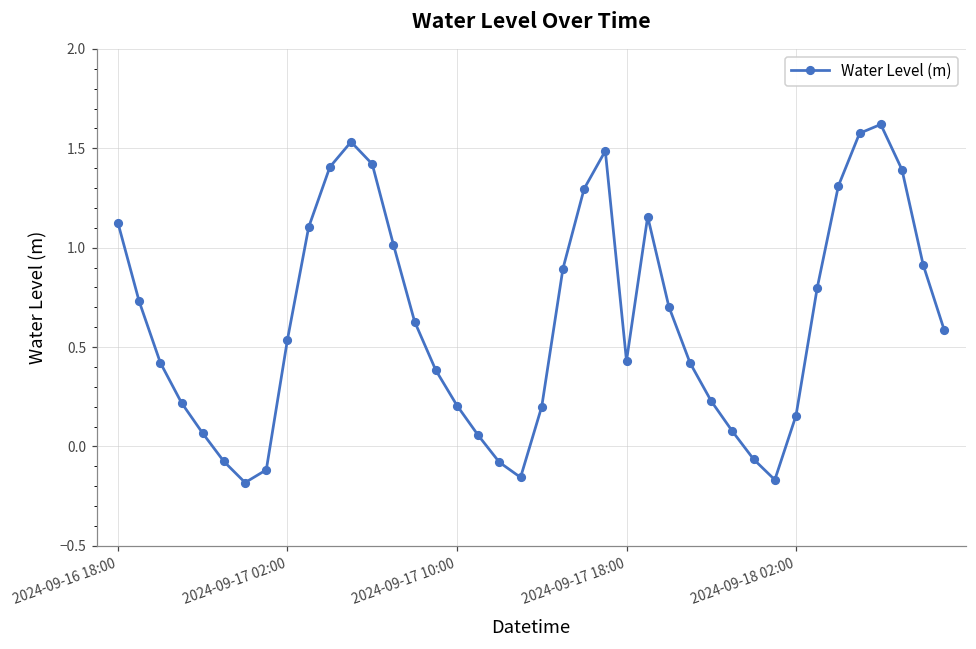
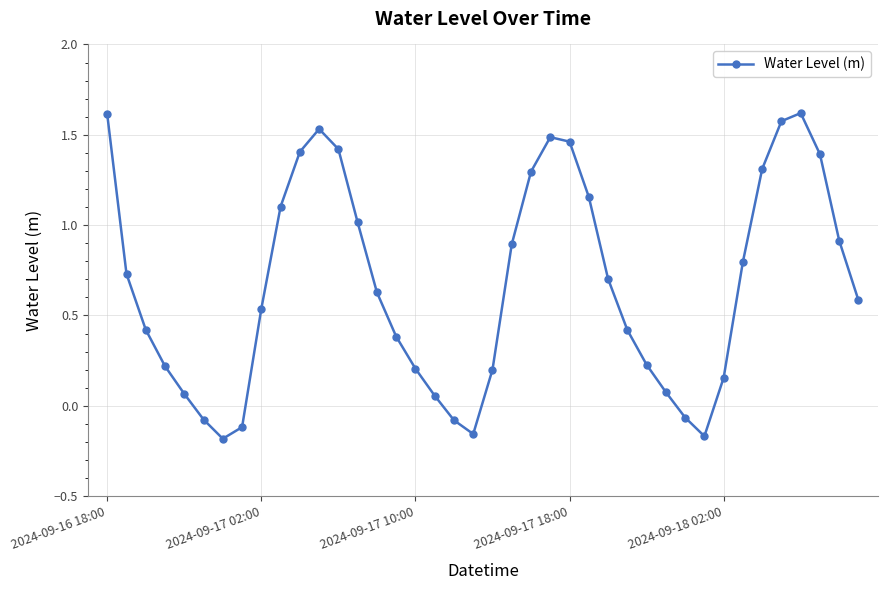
2024-09-16 18:00: 1.12 -> 1.61
2024-09-17 18:00: 0.43 -> 1.46
